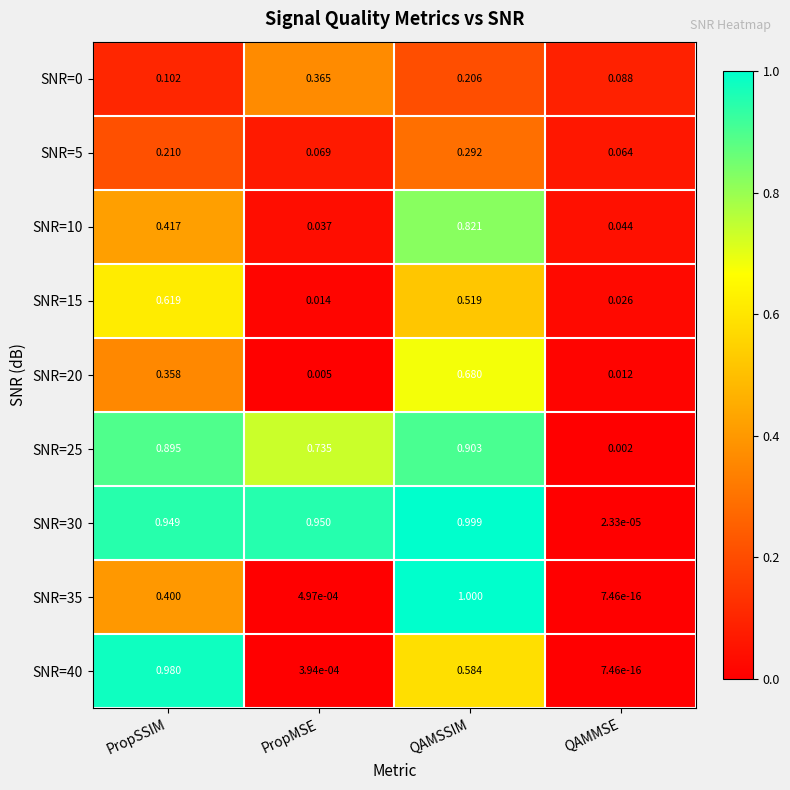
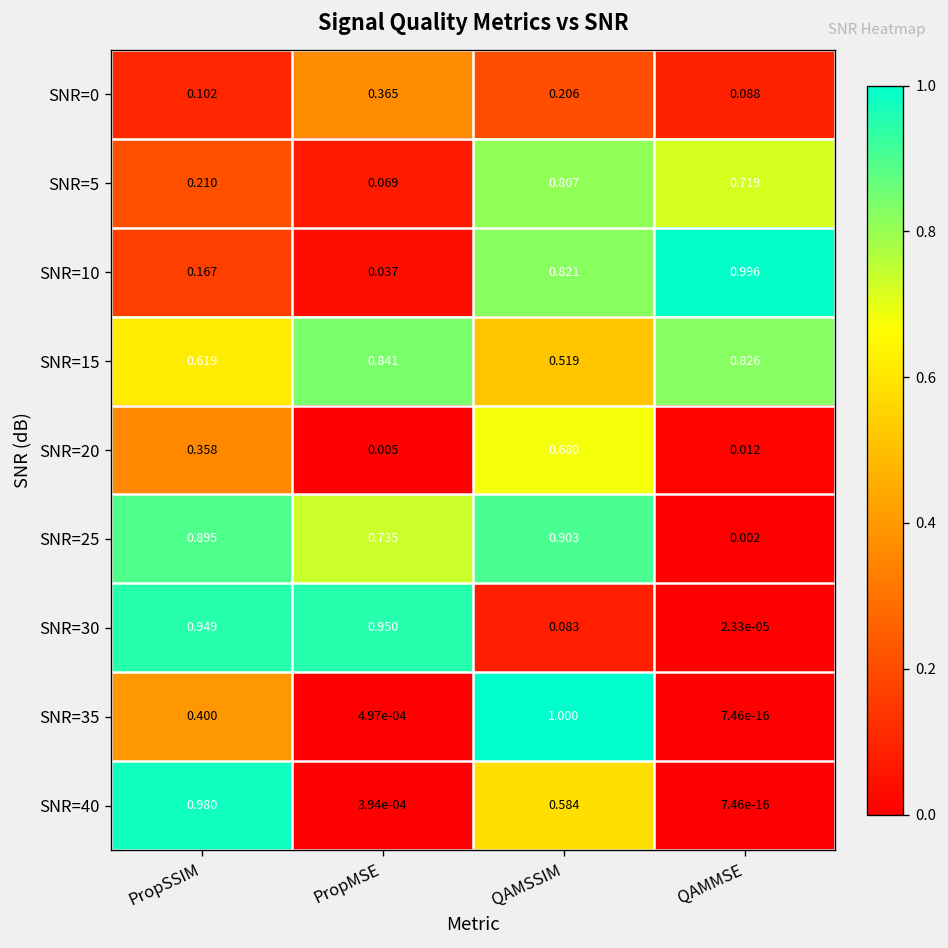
SNR=5, QAMSSIM: 0.292 -> 0.807
SNR=5, QAMMSE: 0.064 -> 0.719
SNR=10, PropSSIM: 0.417 -> 0.167
SNR=10, QAMMSE: 0.044 -> 0.996
SNR=15, PropMSE: 0.014 -> 0.841
SNR=15, QAMMSE: 0.026 -> 0.826
SNR=30, QAMSSIM: 0.999 -> 0.083
